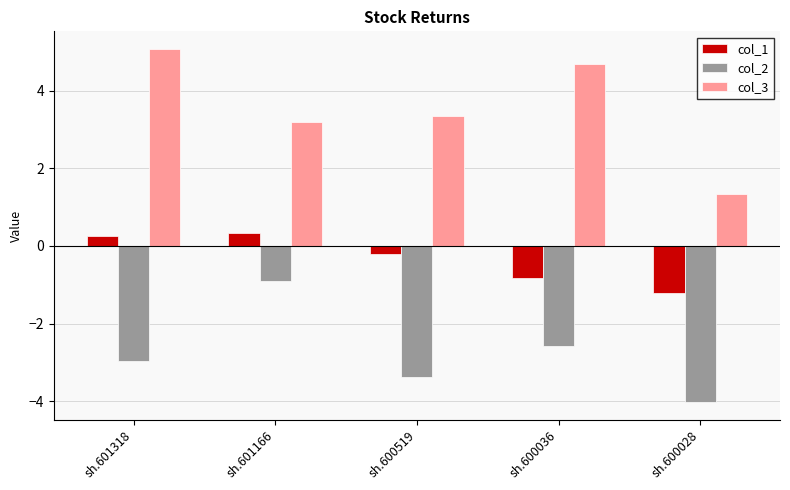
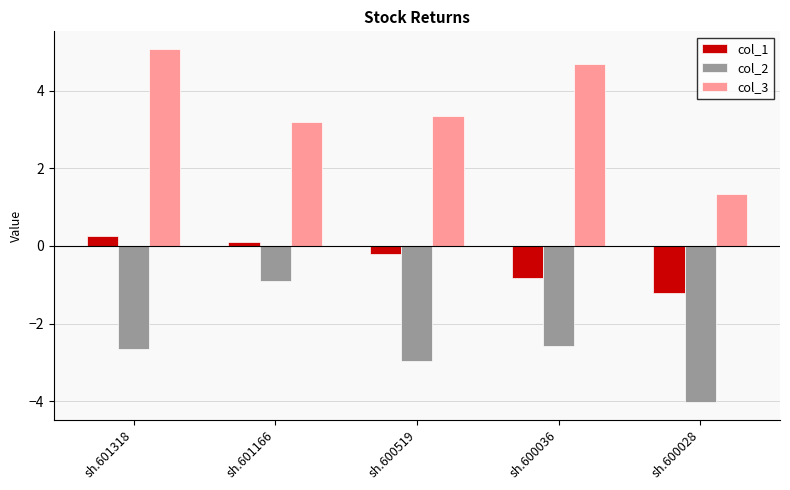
col_2, sh.601318: -3.0 -> -2.7
col_1, sh.601166: 0.3 -> 0.1
col_2, sh.600519: -3.4 -> -3.0
